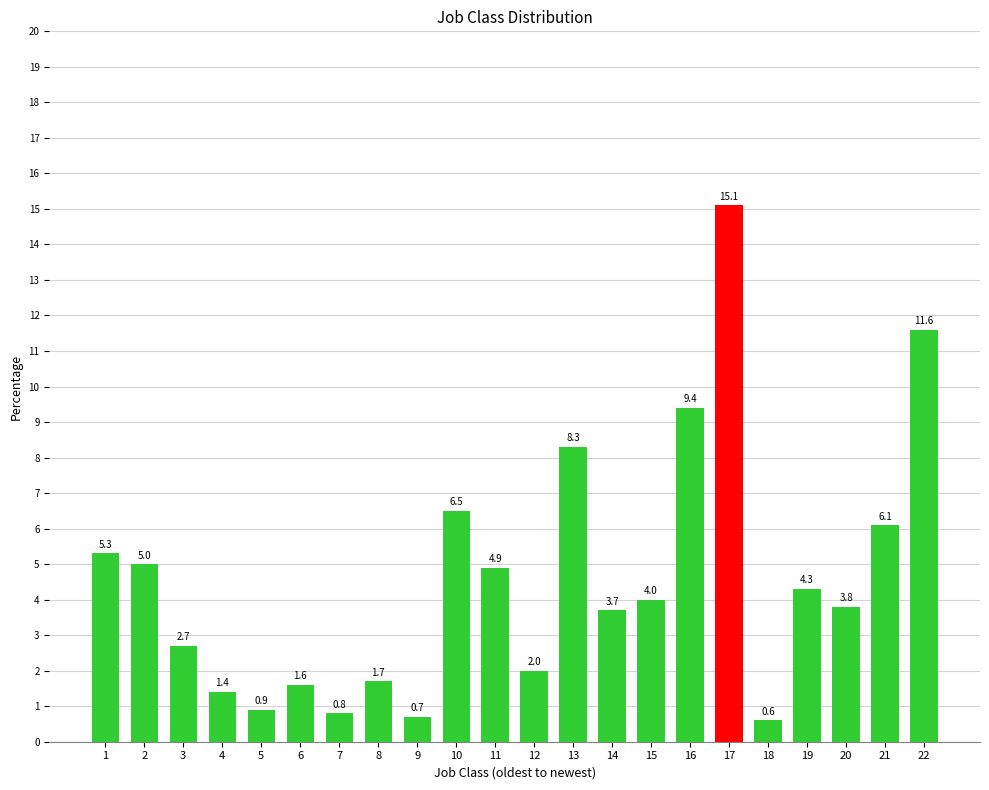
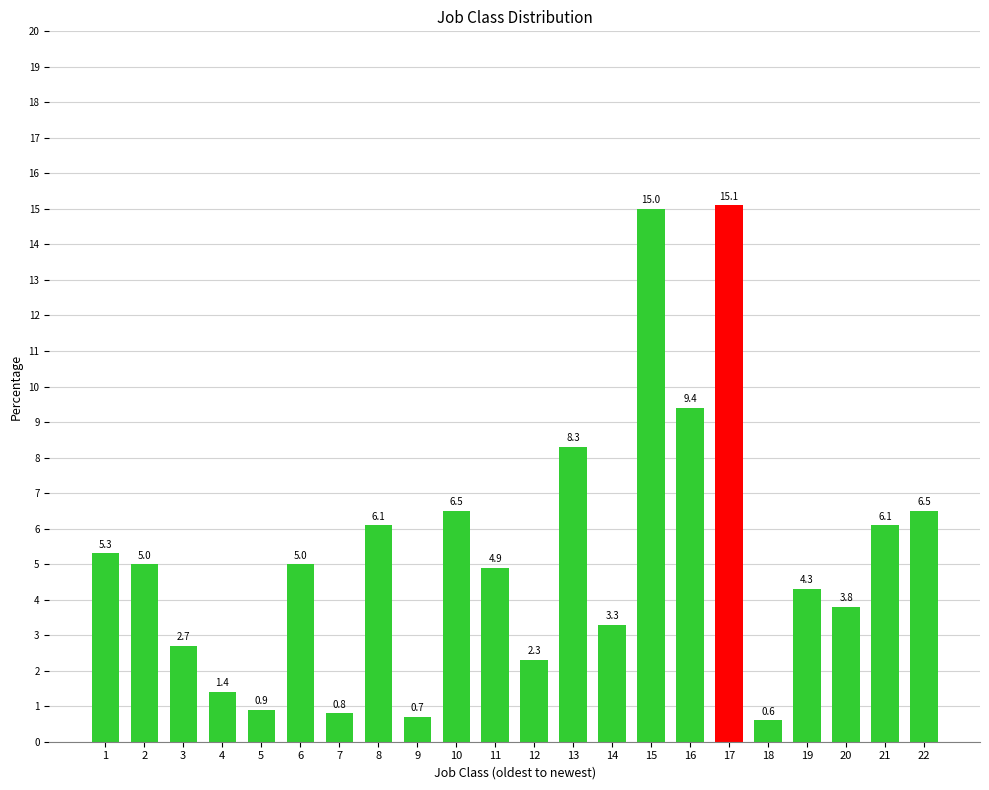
6: 1.6 -> 5.0
8: 1.7 -> 6.1
12: 2.0 -> 2.3
14: 3.7 -> 3.3
15: 4.0 -> 15.0
22: 11.6 -> 6.5
